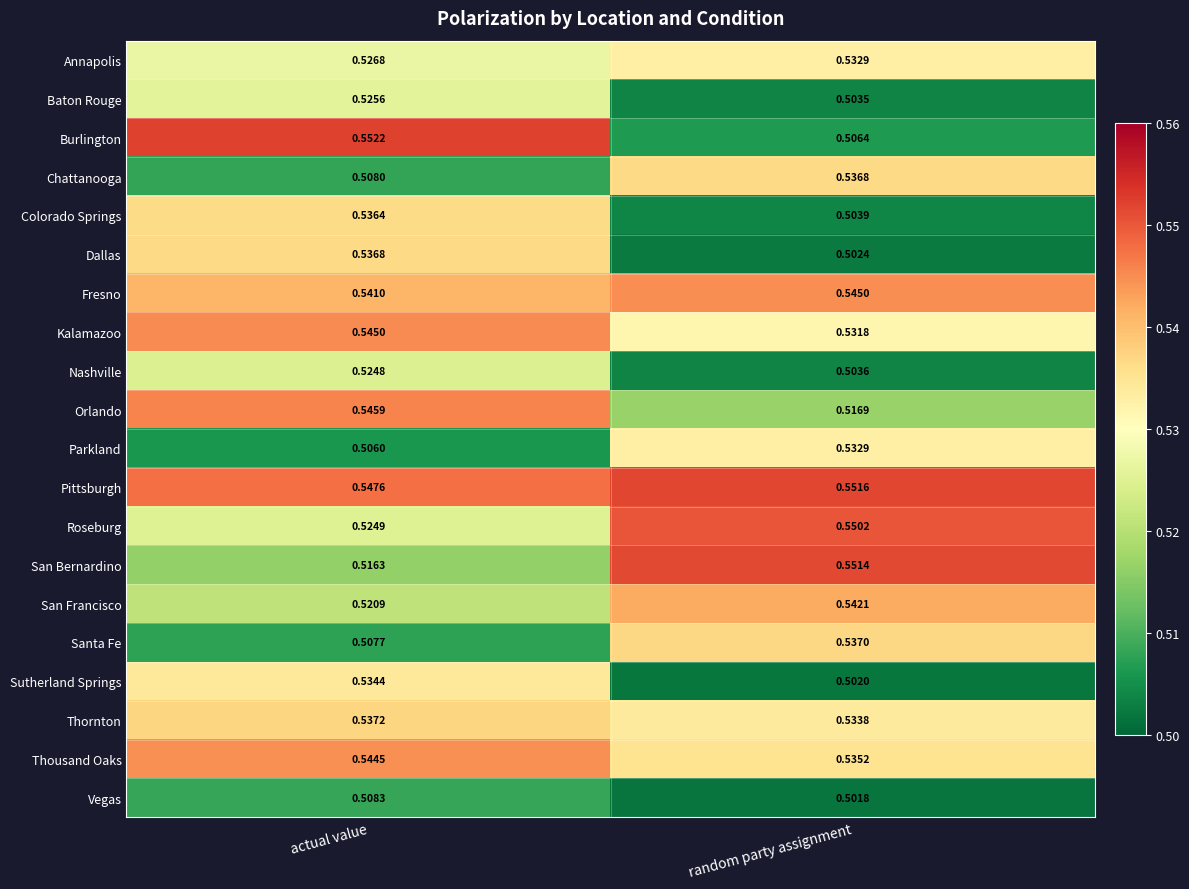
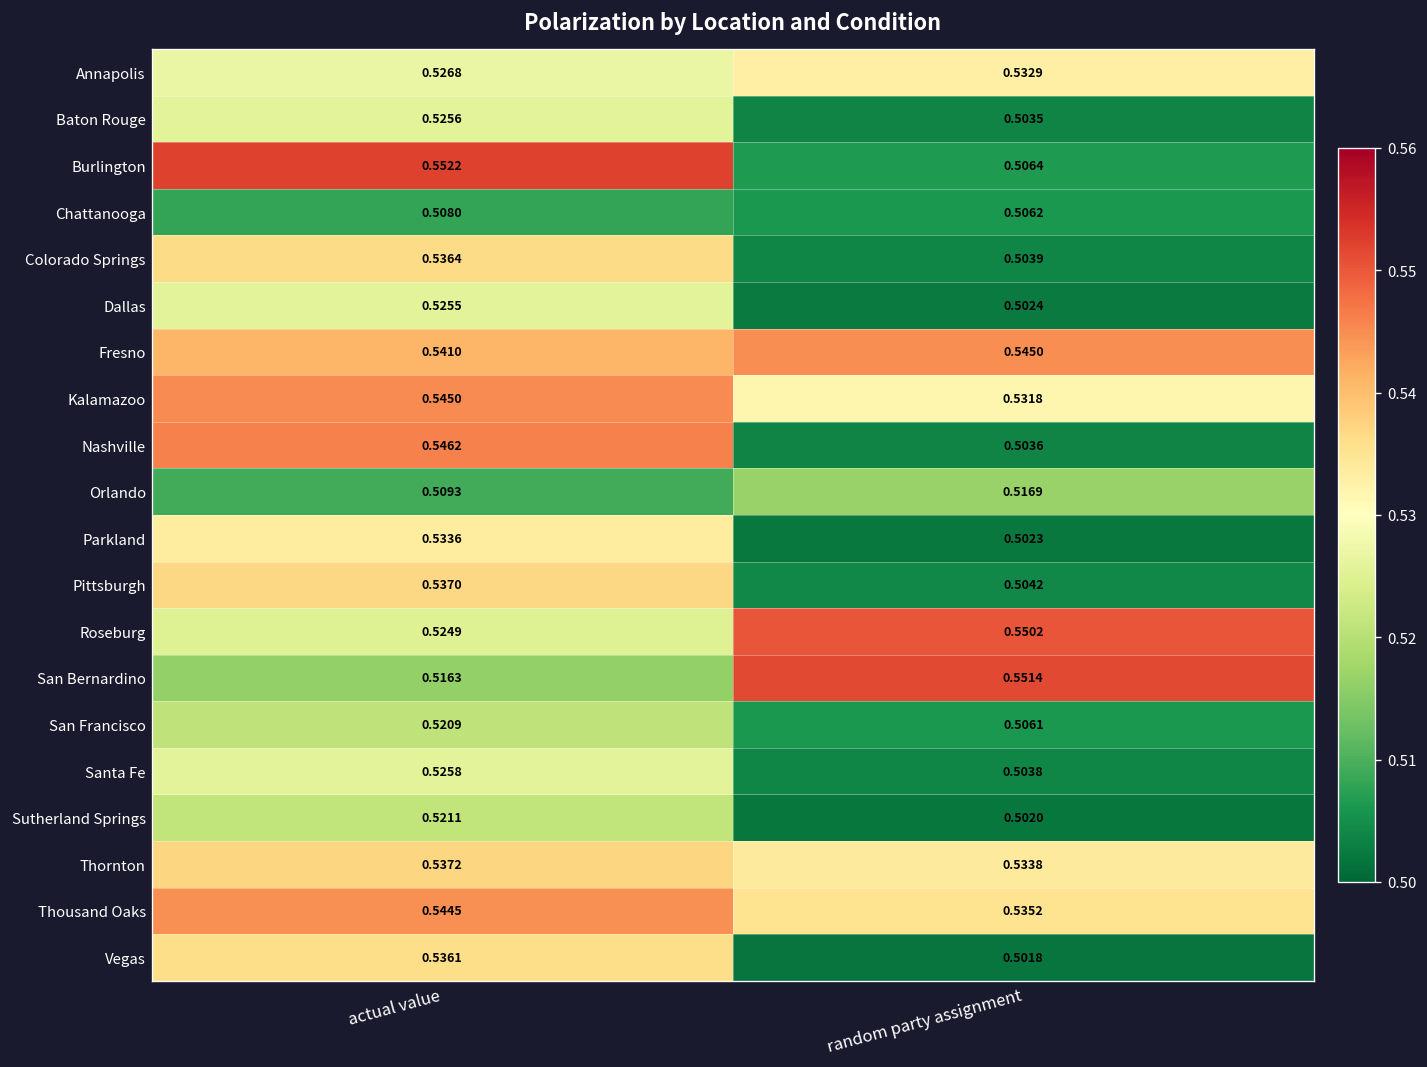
Chattanooga, random party assignment: 0.5368 -> 0.5062
Dallas, actual value: 0.5368 -> 0.5255
Nashville, actual value: 0.5248 -> 0.5462
Orlando, actual value: 0.5459 -> 0.5093
Parkland, actual value: 0.5060 -> 0.5336
Parkland, random party assignment: 0.5329 -> 0.5023
Pittsburgh, actual value: 0.5476 -> 0.5370
Pittsburgh, random party assignment: 0.5516 -> 0.5042
San Francisco, random party assignment: 0.5421 -> 0.5061
Santa Fe, actual value: 0.5077 -> 0.5258
Santa Fe, random party assignment: 0.5370 -> 0.5038
Sutherland Springs, actual value: 0.5344 -> 0.5211
Vegas, actual value: 0.5083 -> 0.5361
